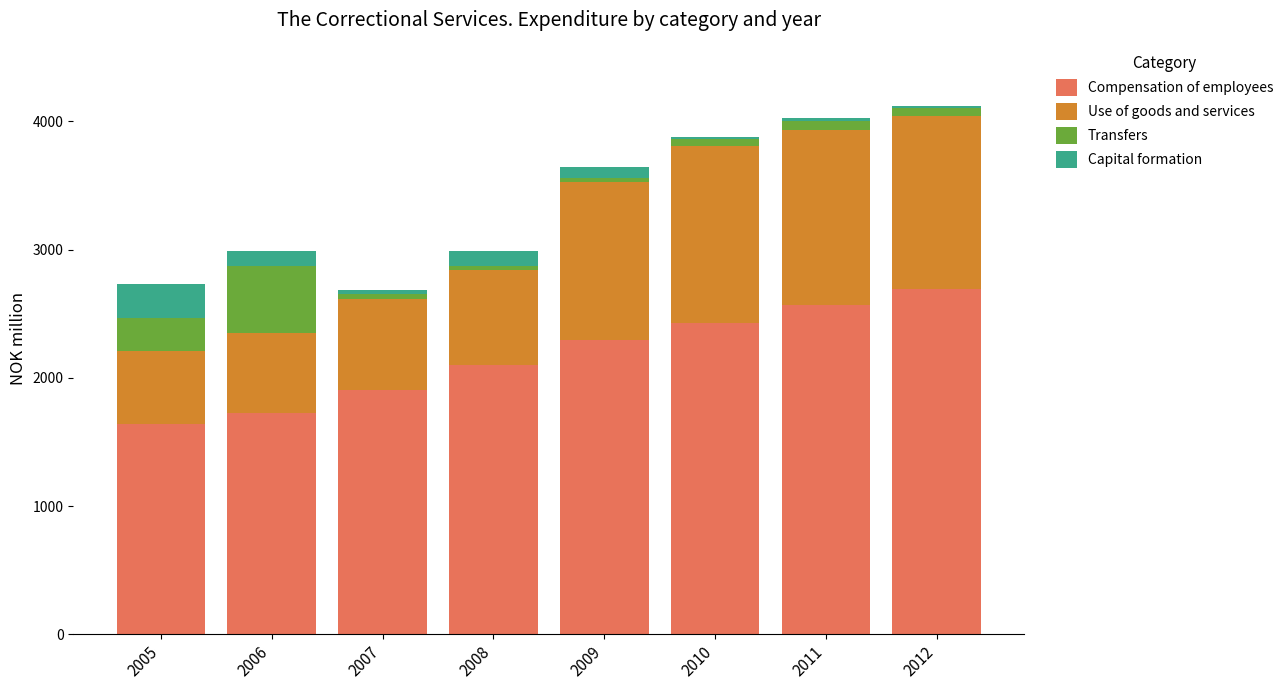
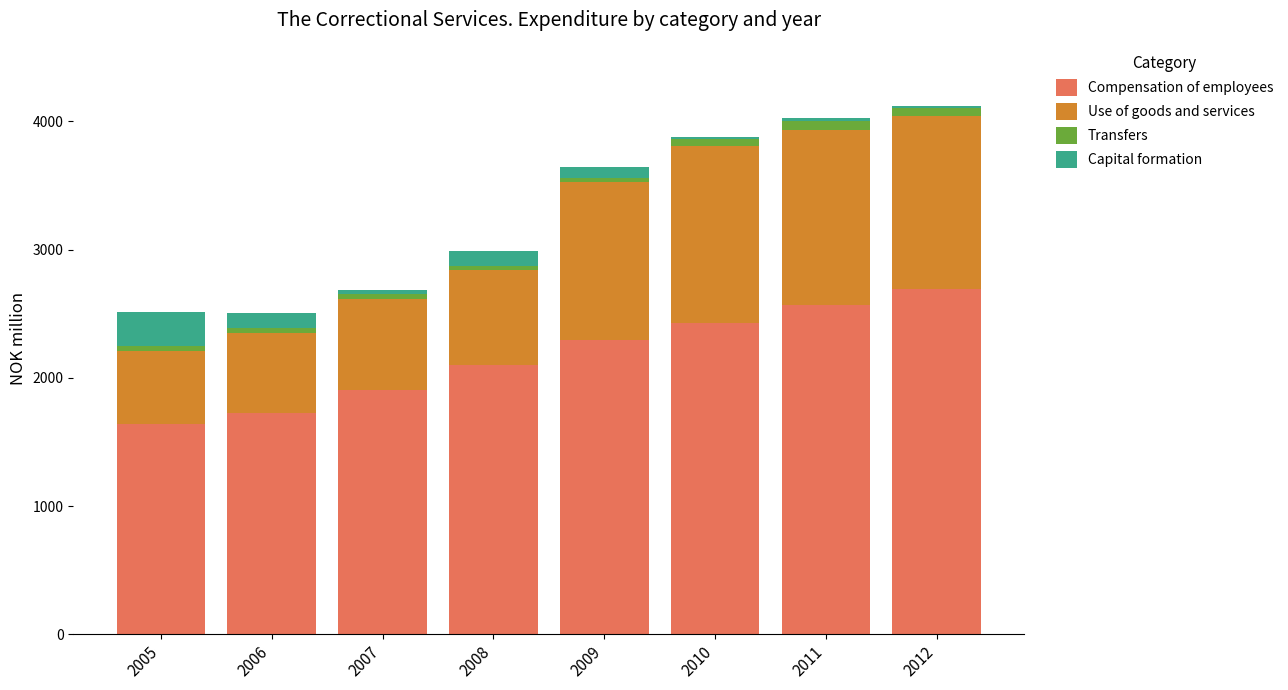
Transfers, 2005: 260 -> 40
Transfers, 2006: 520 -> 40
